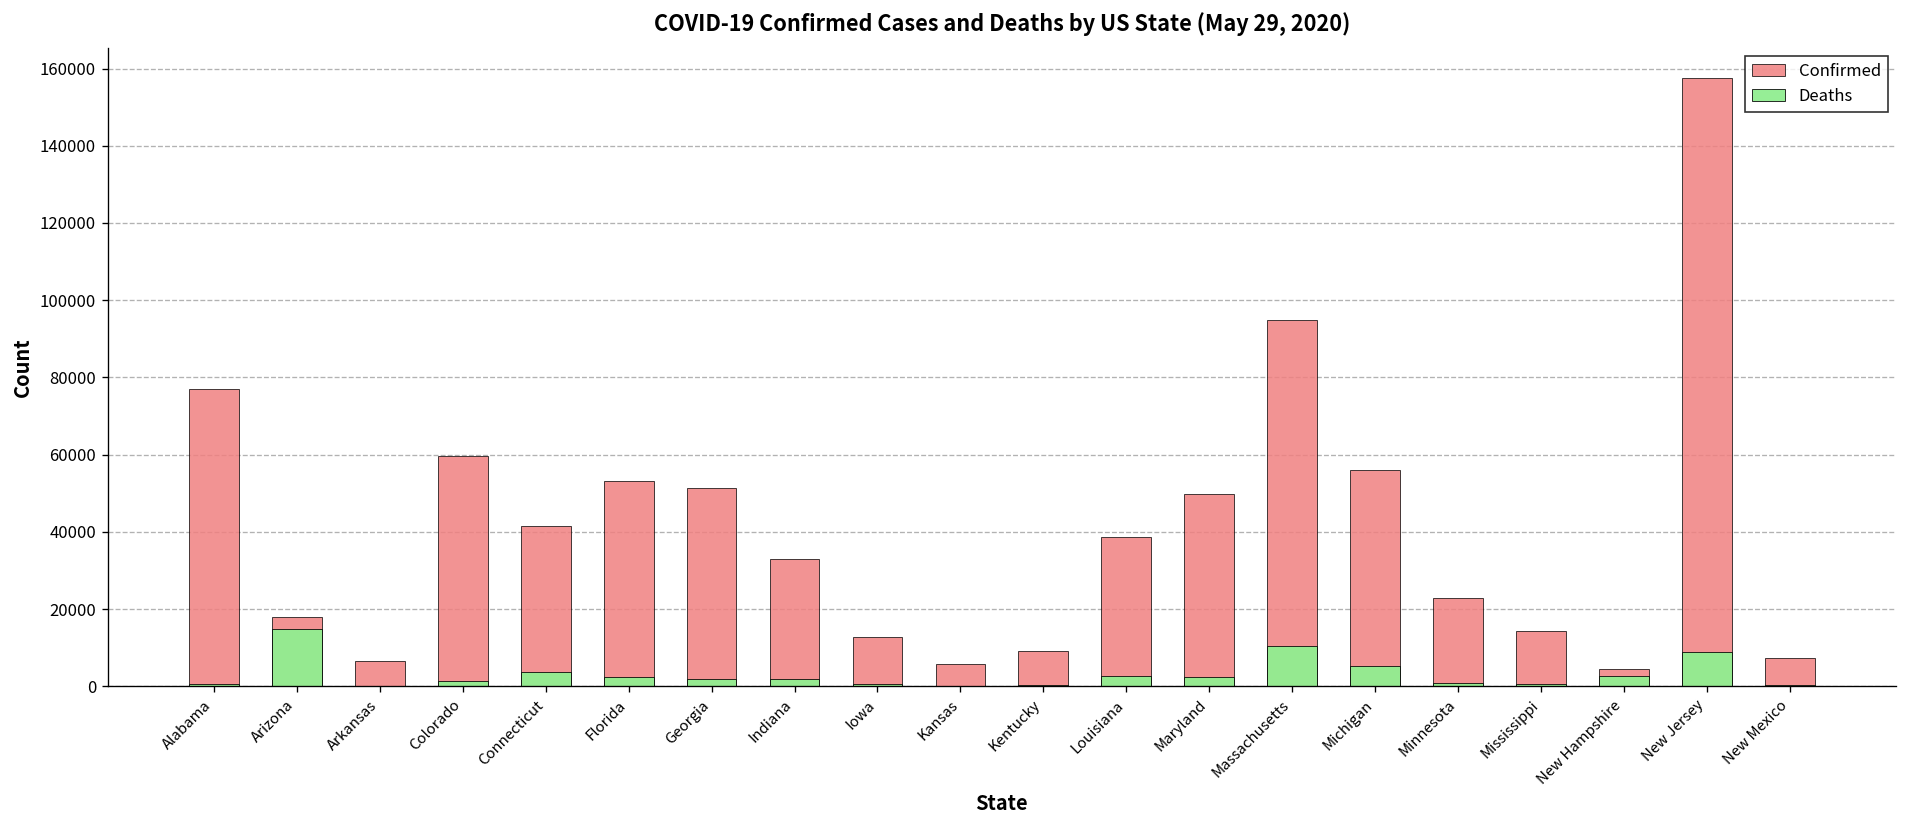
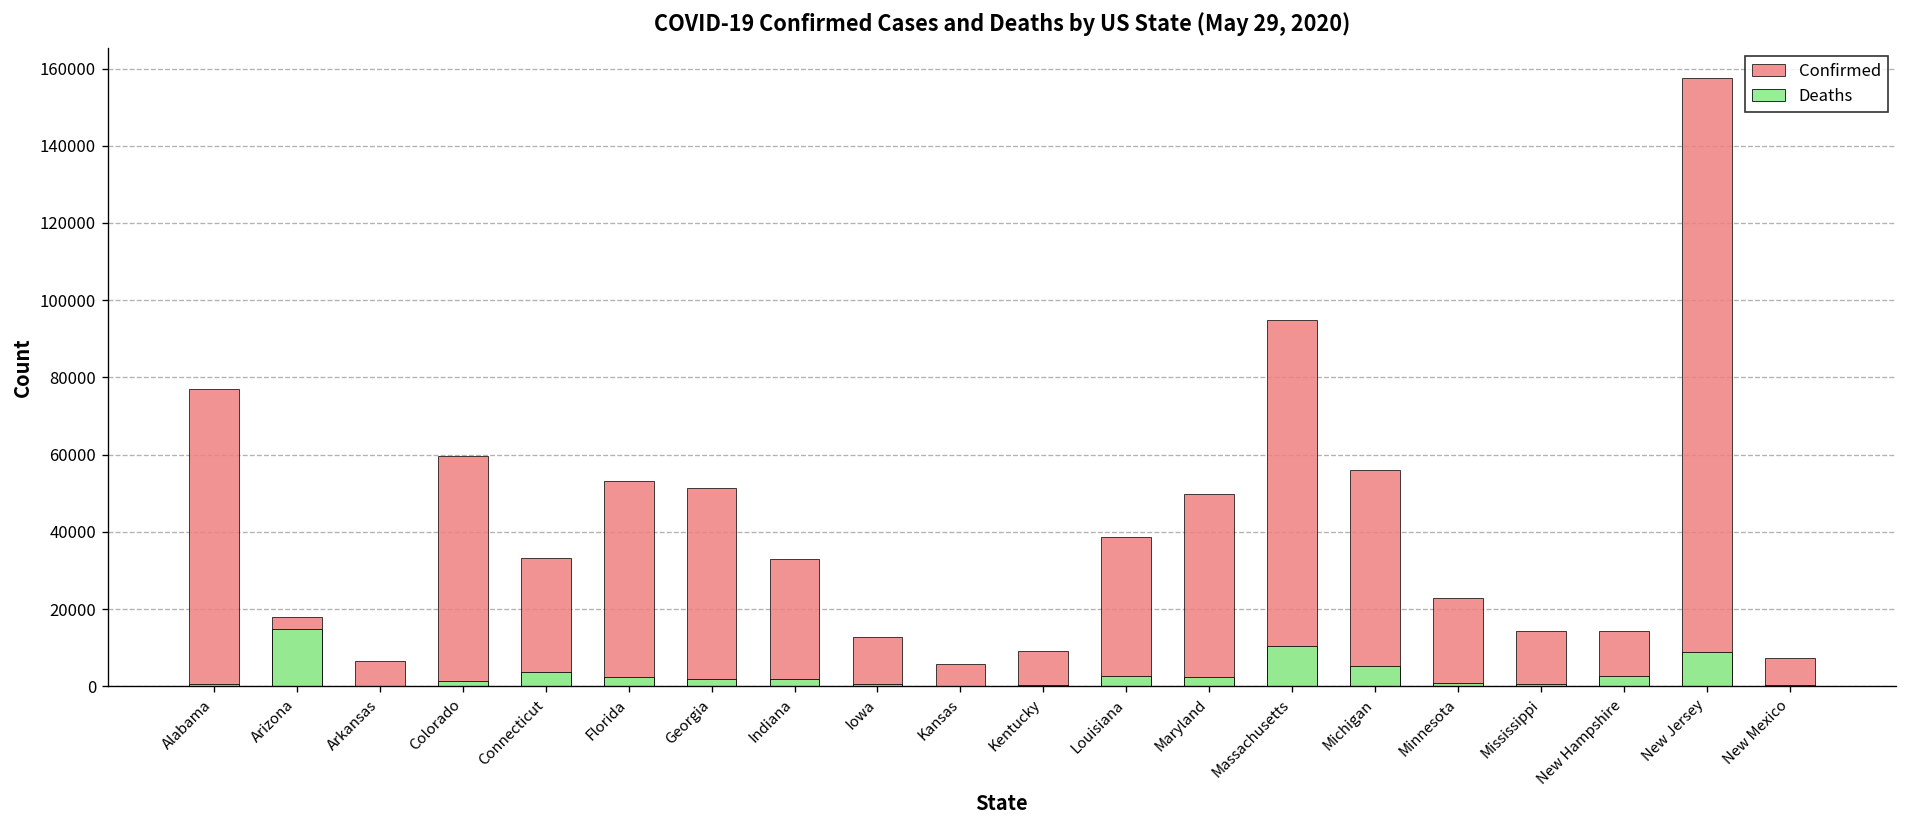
Confirmed, Connecticut: 42000 -> 33000
Confirmed, New Hampshire: 4000 -> 14000
